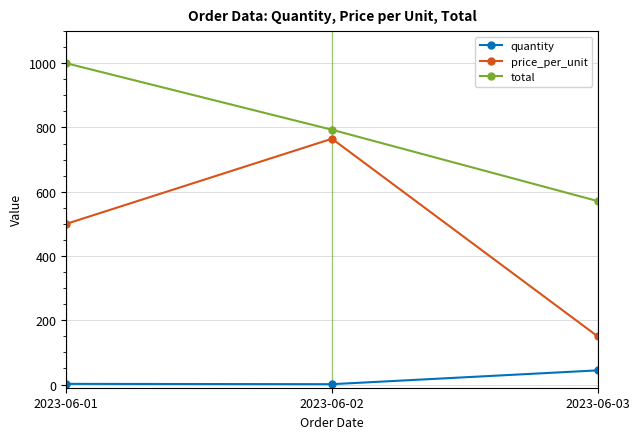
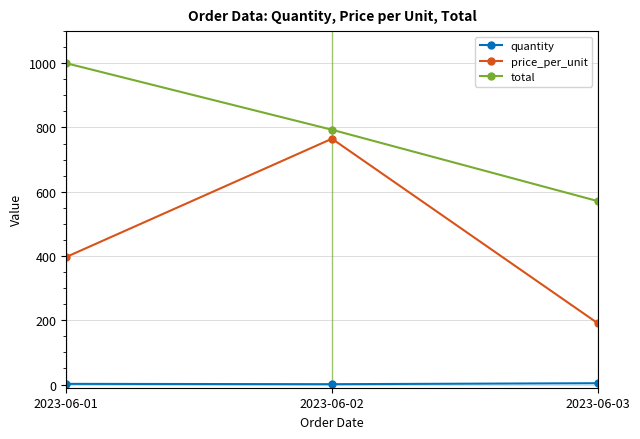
price_per_unit, 2023-06-01: 500 -> 400
quantity, 2023-06-03: 40 -> 0
price_per_unit, 2023-06-03: 150 -> 190
